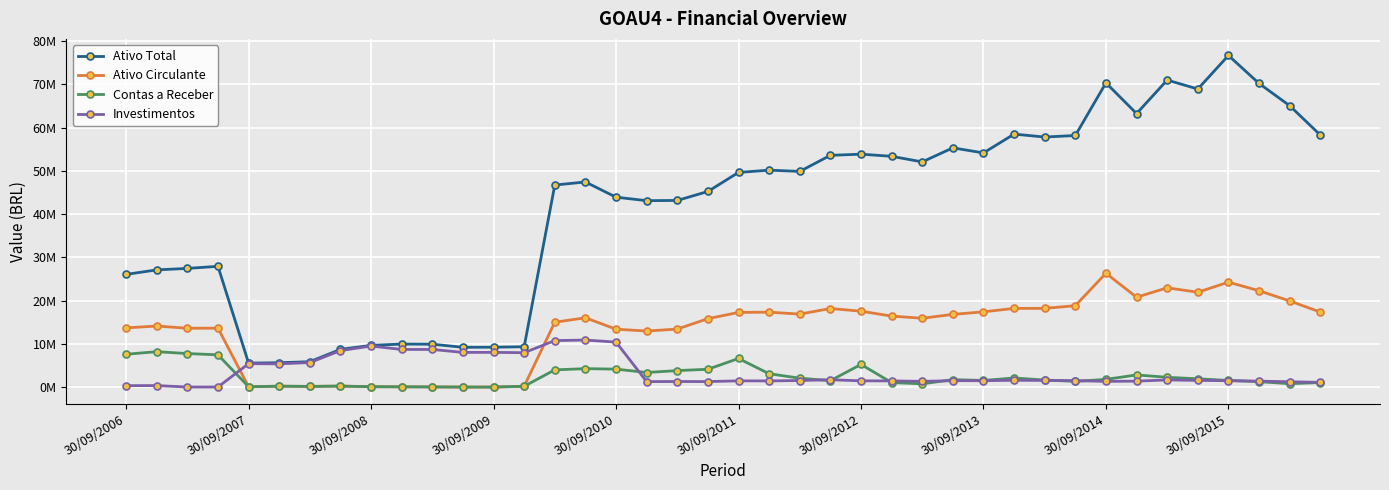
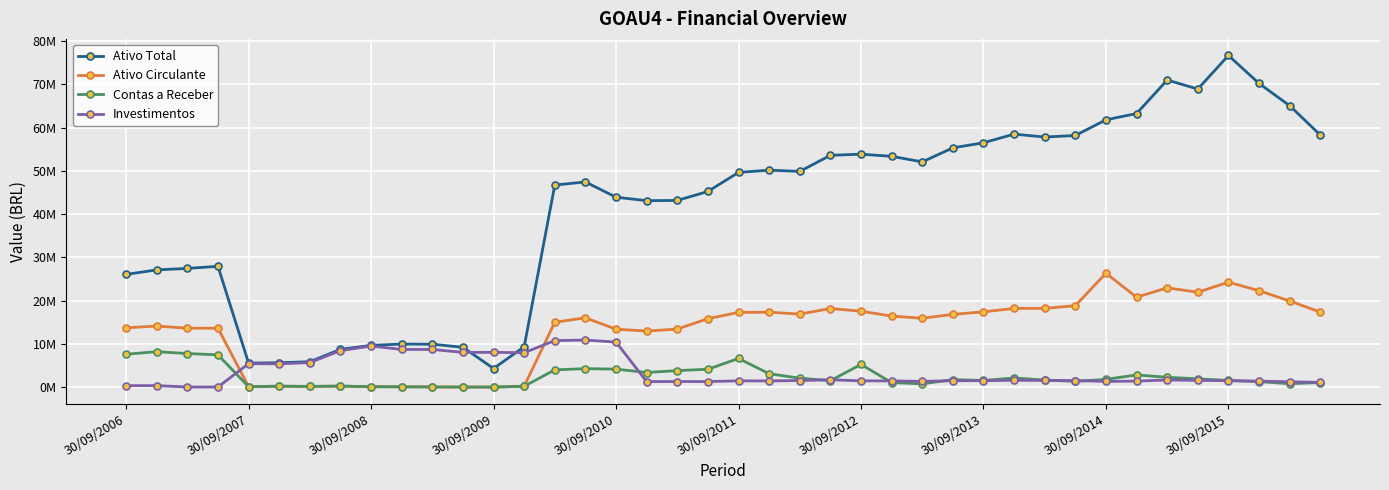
Ativo Total, 30/09/2009: 9000000 -> 4000000
Ativo Total, 30/09/2013: 54000000 -> 56000000
Ativo Total, 30/09/2014: 70000000 -> 62000000
